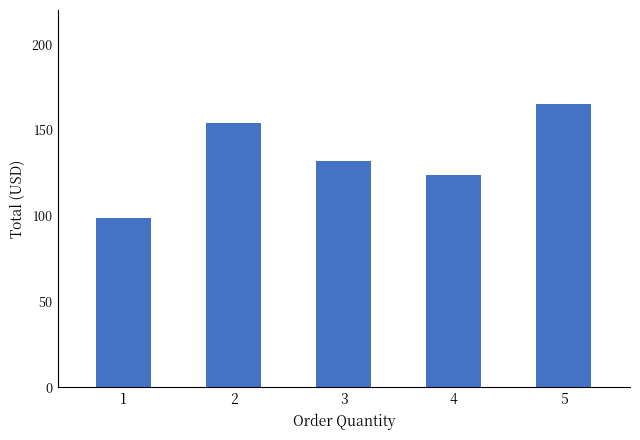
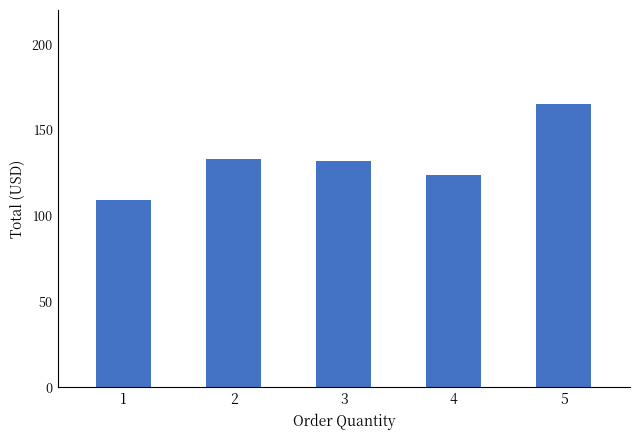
1: 99 -> 109
2: 154 -> 133
